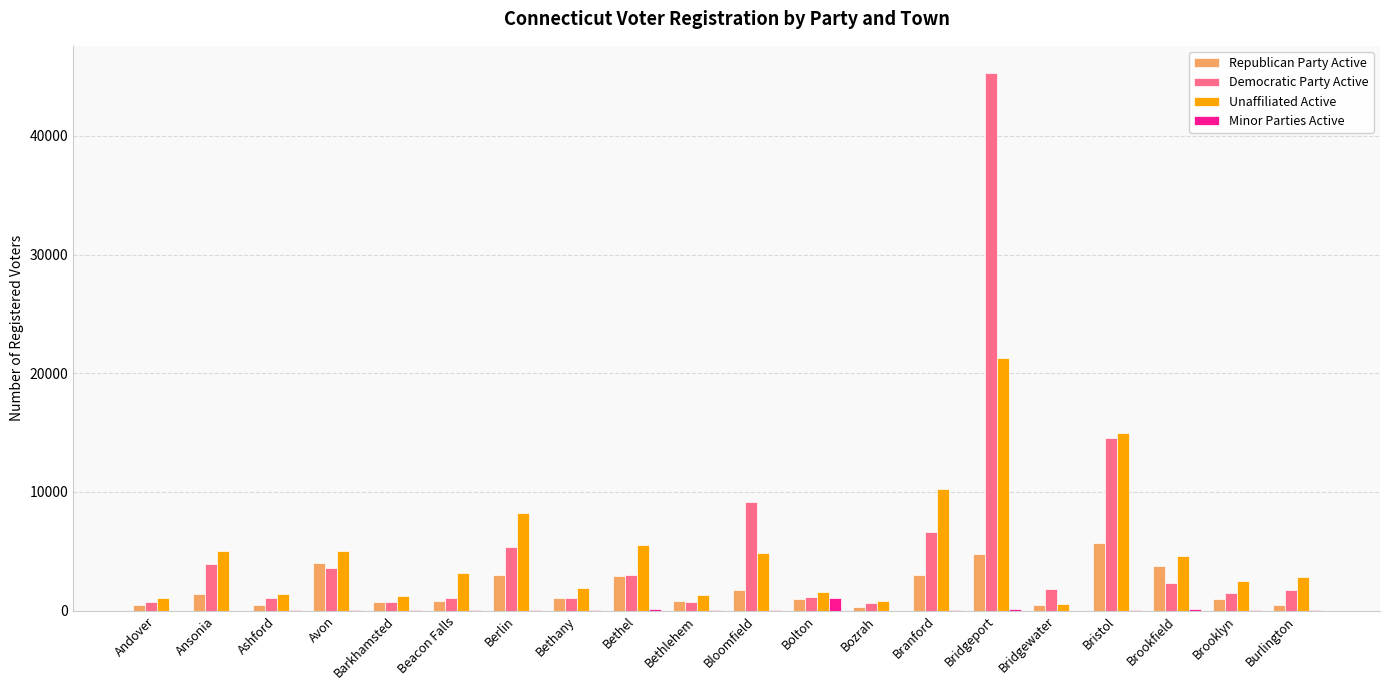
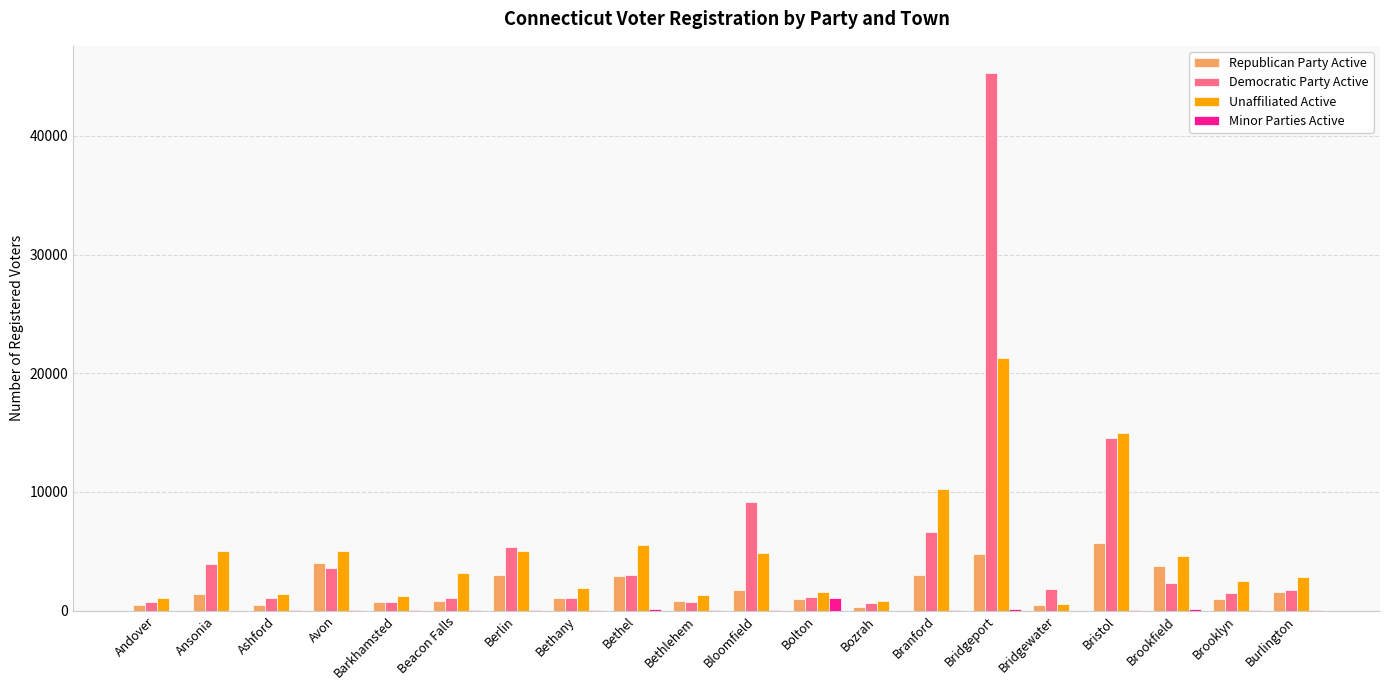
Unaffiliated Active, Berlin: 8200 -> 5000
Republican Party Active, Burlington: 400 -> 1600
